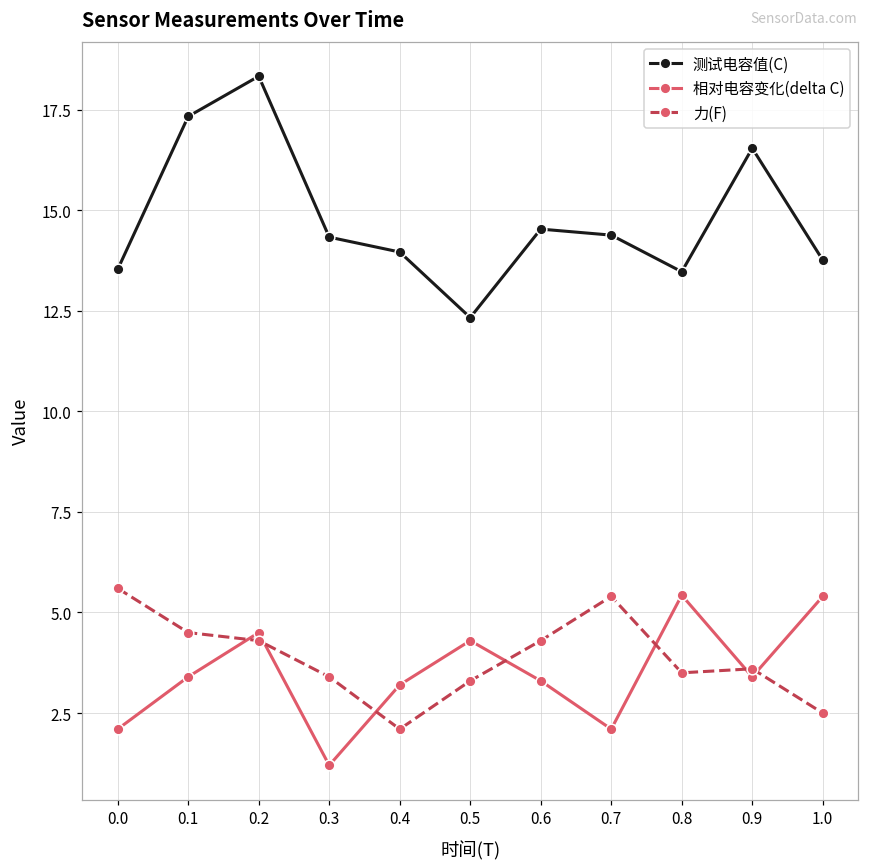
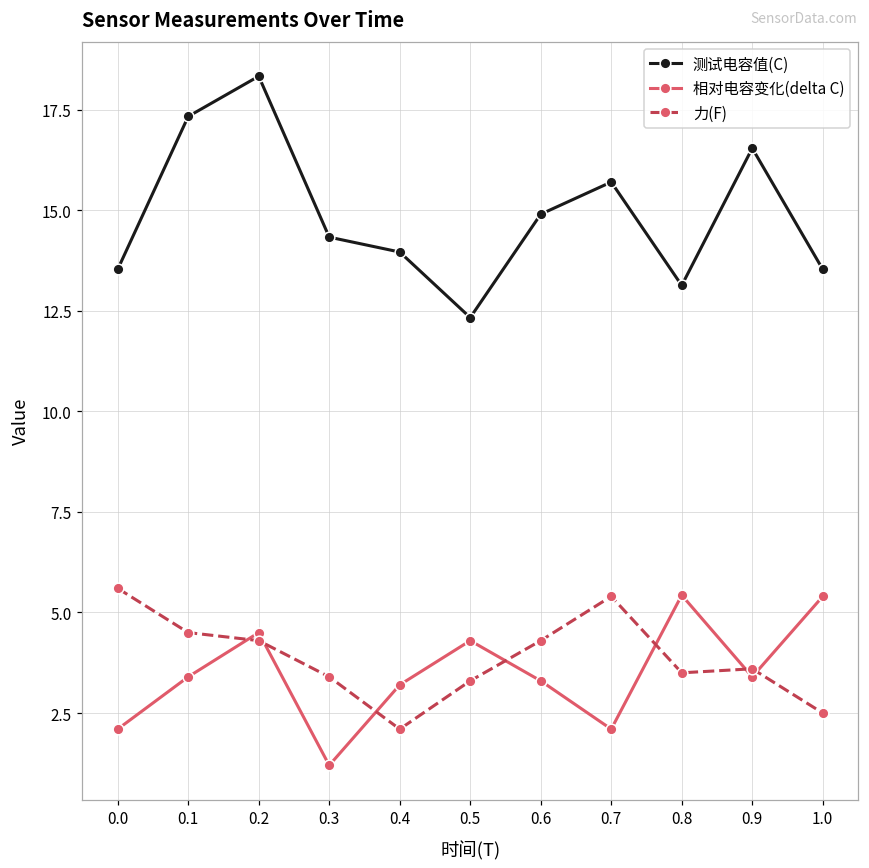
测试电容值(C), 0.6: 14.5 -> 14.9
测试电容值(C), 0.7: 14.4 -> 15.7
测试电容值(C), 0.8: 13.5 -> 13.1
测试电容值(C), 1.0: 13.8 -> 13.5
